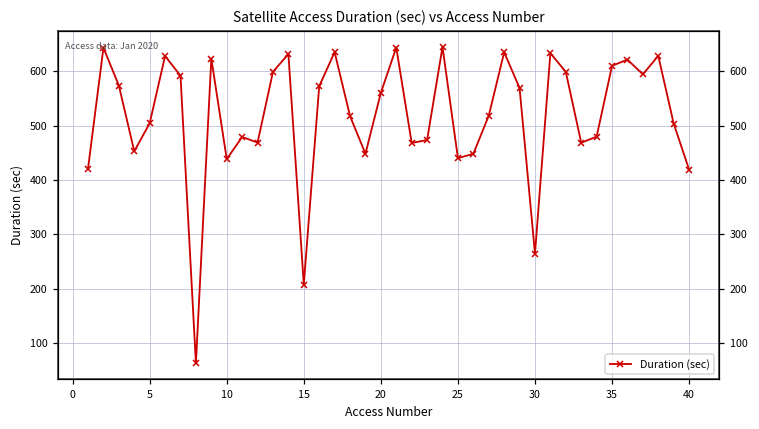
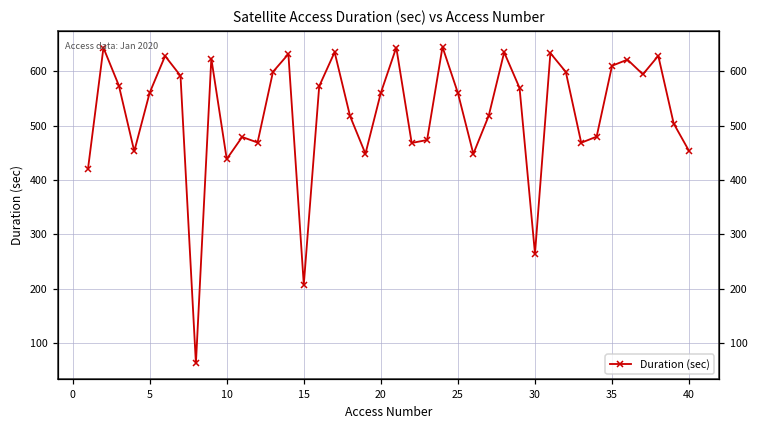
5: 500 -> 560
25: 440 -> 560
40: 420 -> 450
